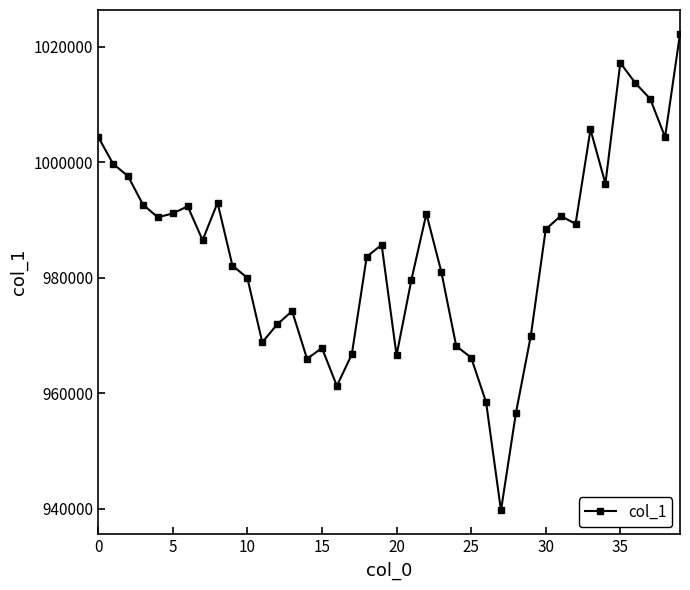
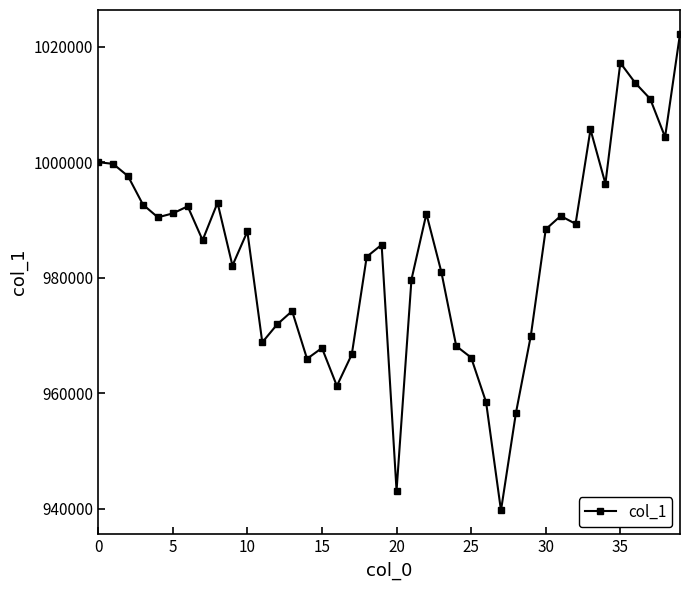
0: 1004000 -> 1000000
10: 980000 -> 988000
20: 967000 -> 943000
